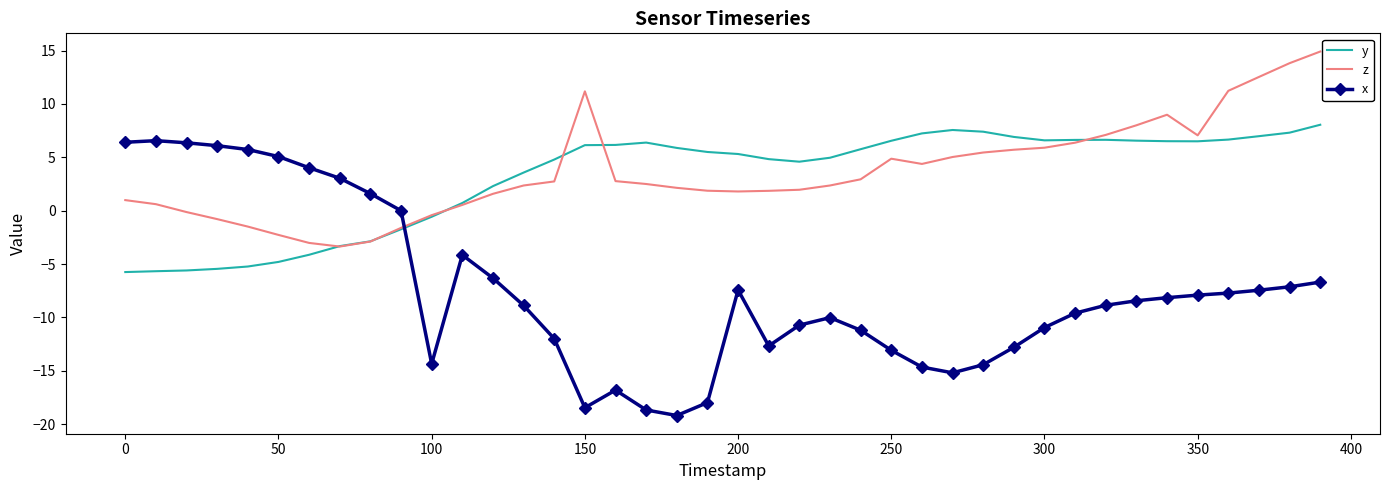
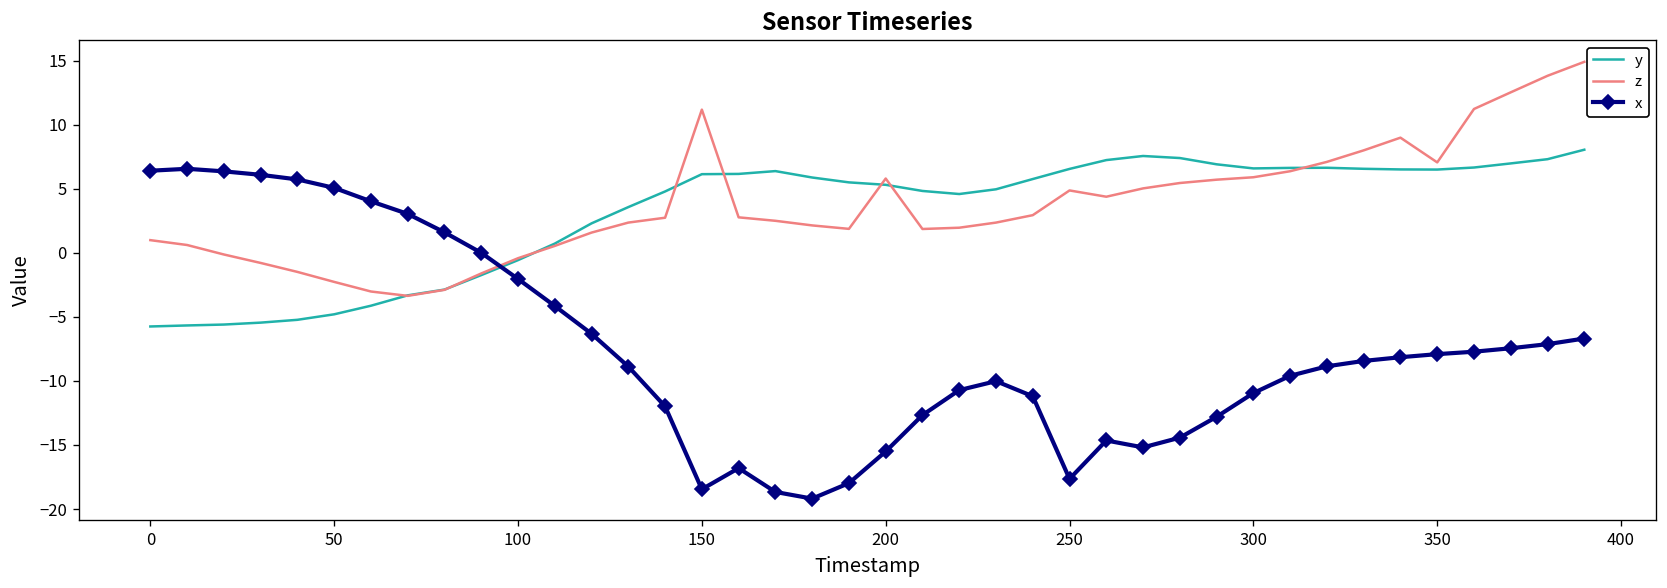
x, 100: -14.4 -> -2.0
z, 200: 1.8 -> 5.8
x, 200: -7.4 -> -15.5
x, 250: -13.1 -> -17.7
